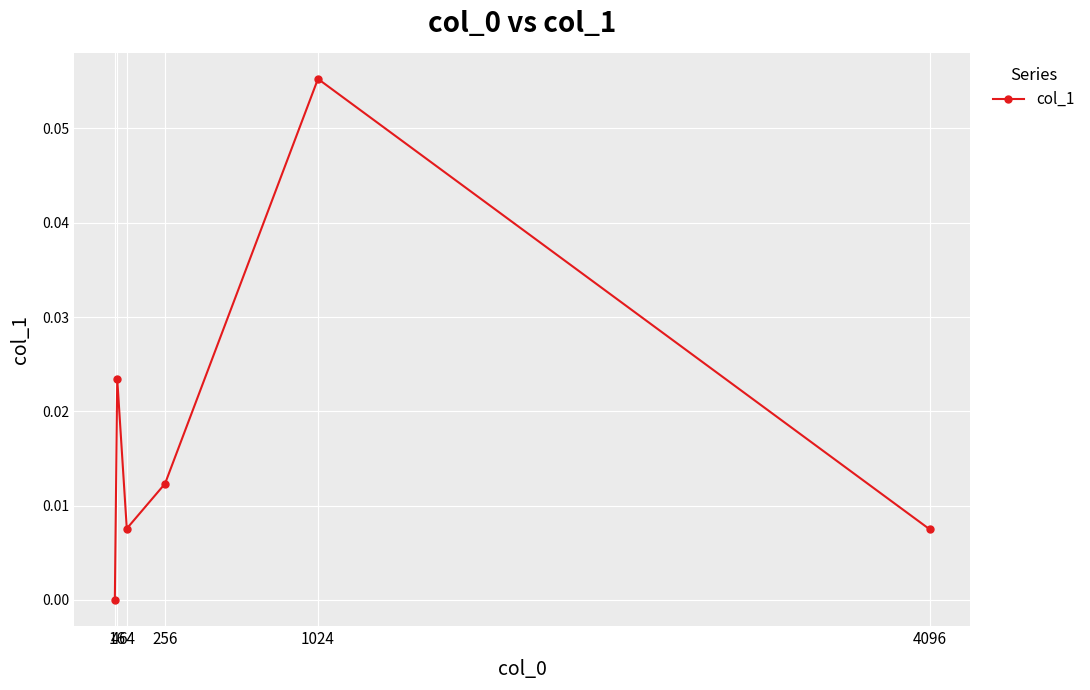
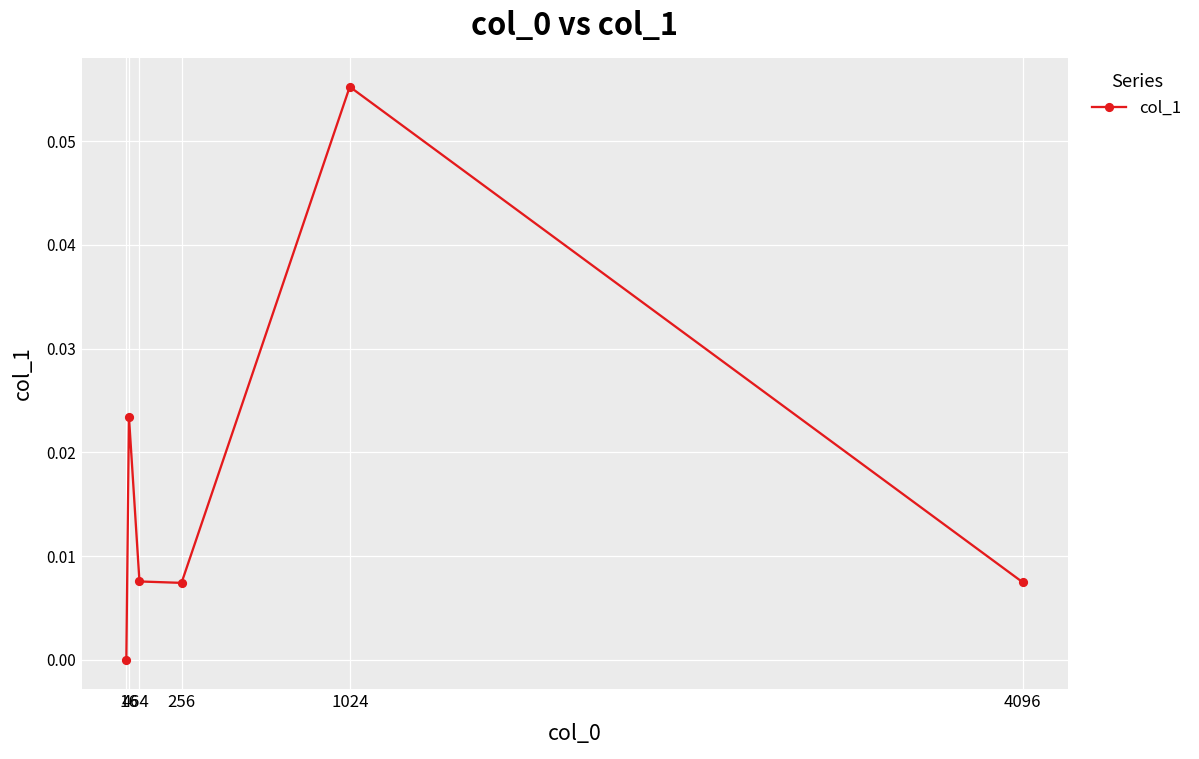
256: 0.012 -> 0.007
